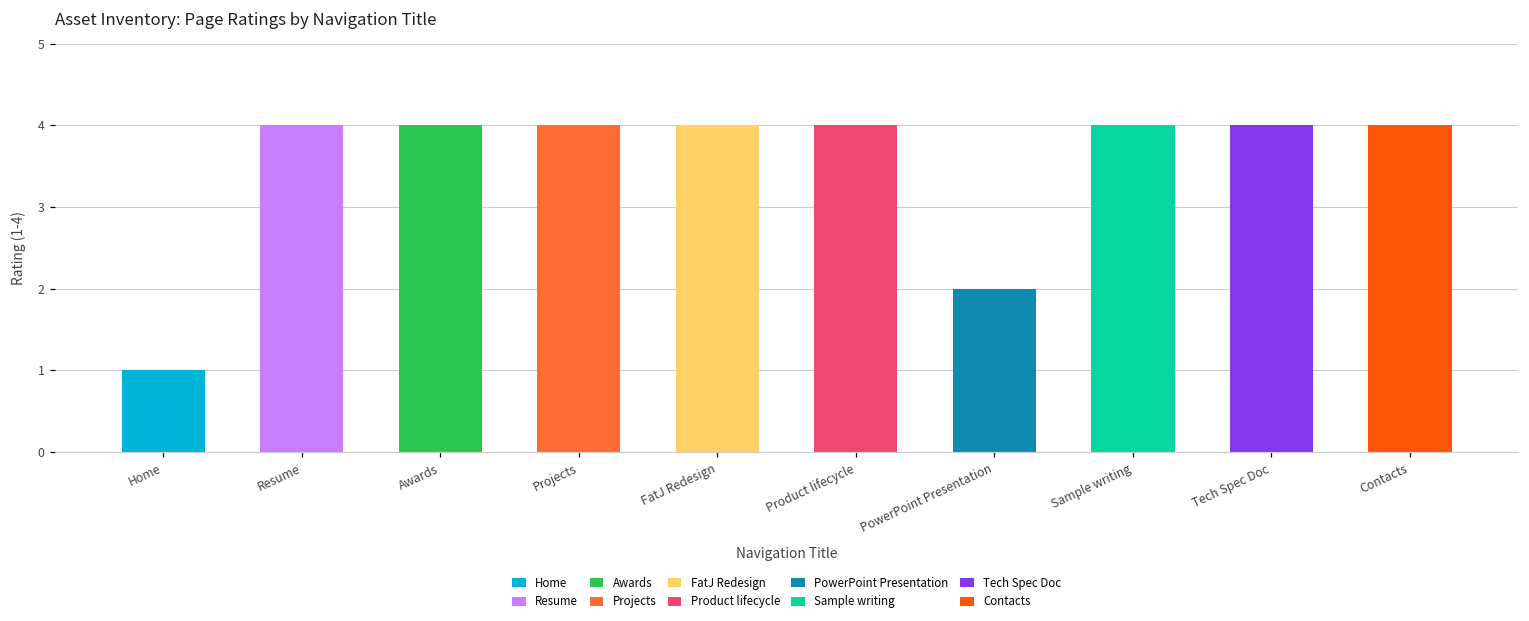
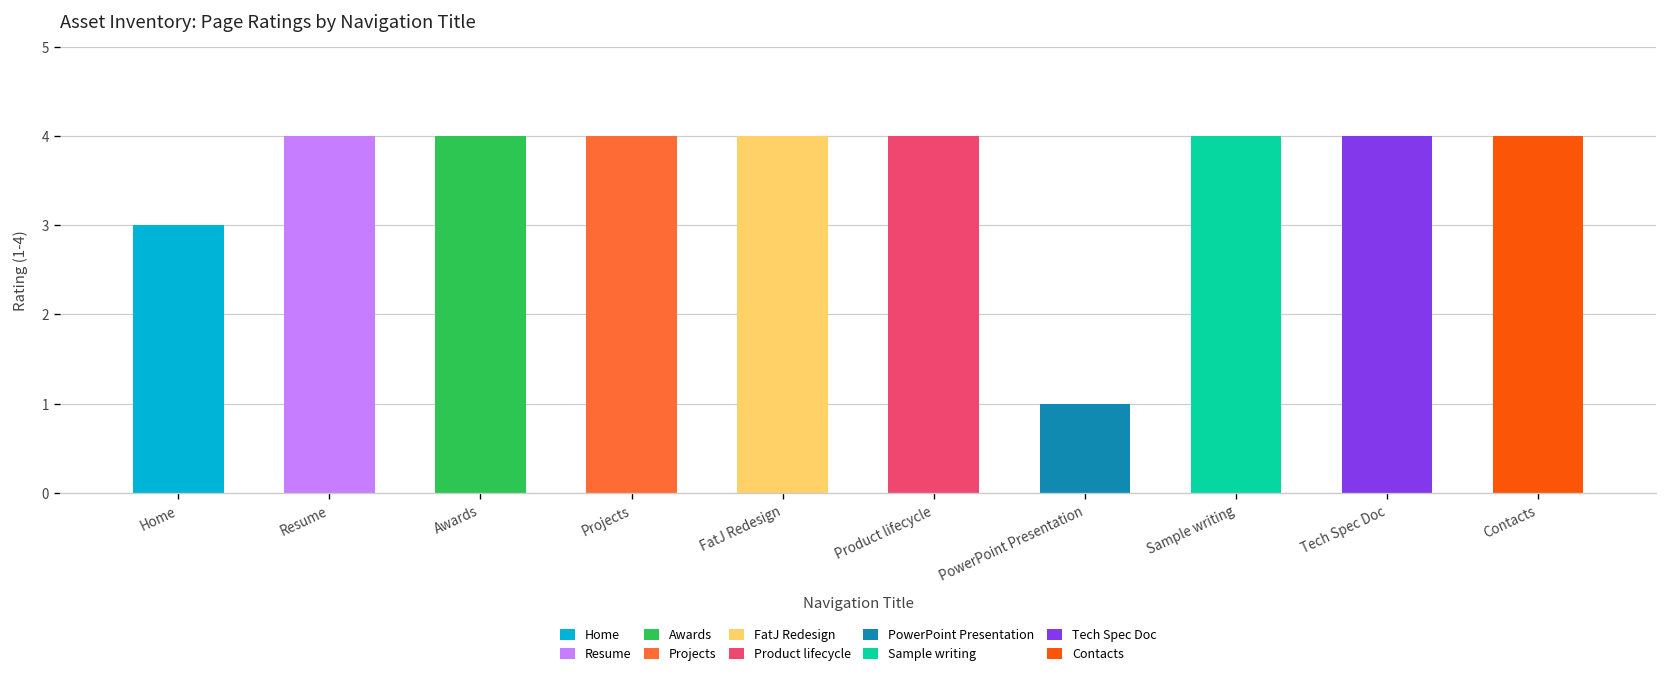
Home: 1 -> 3
PowerPoint Presentation: 2 -> 1
